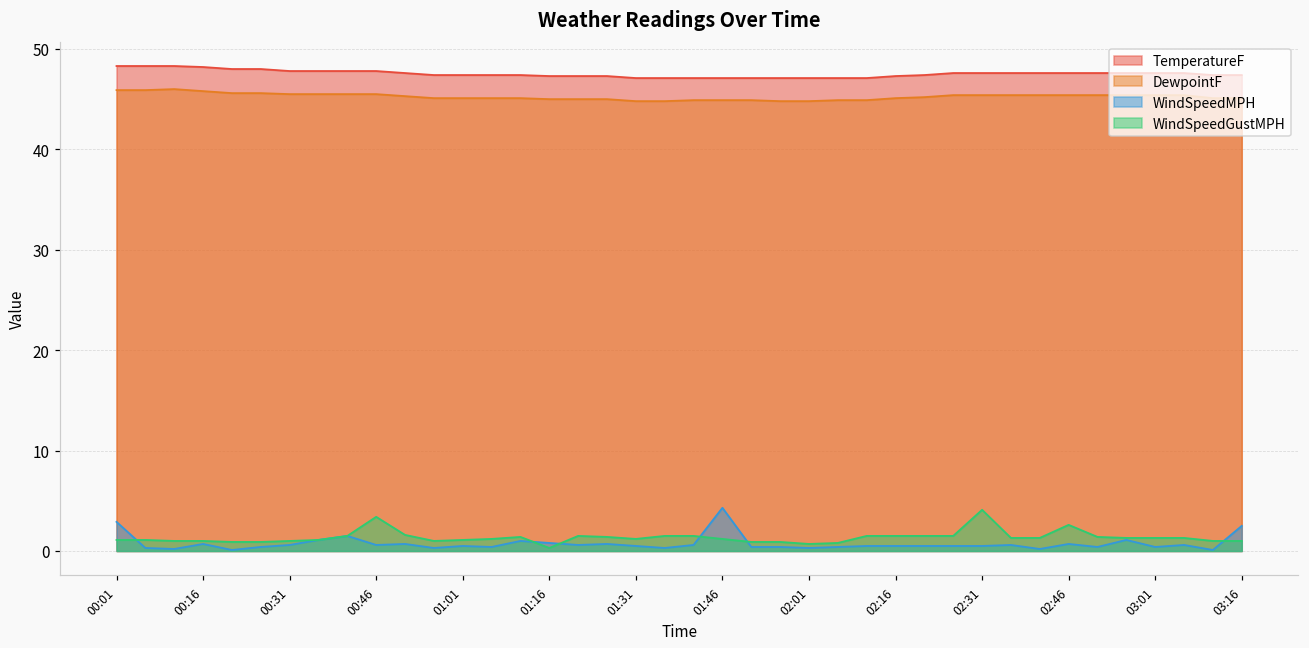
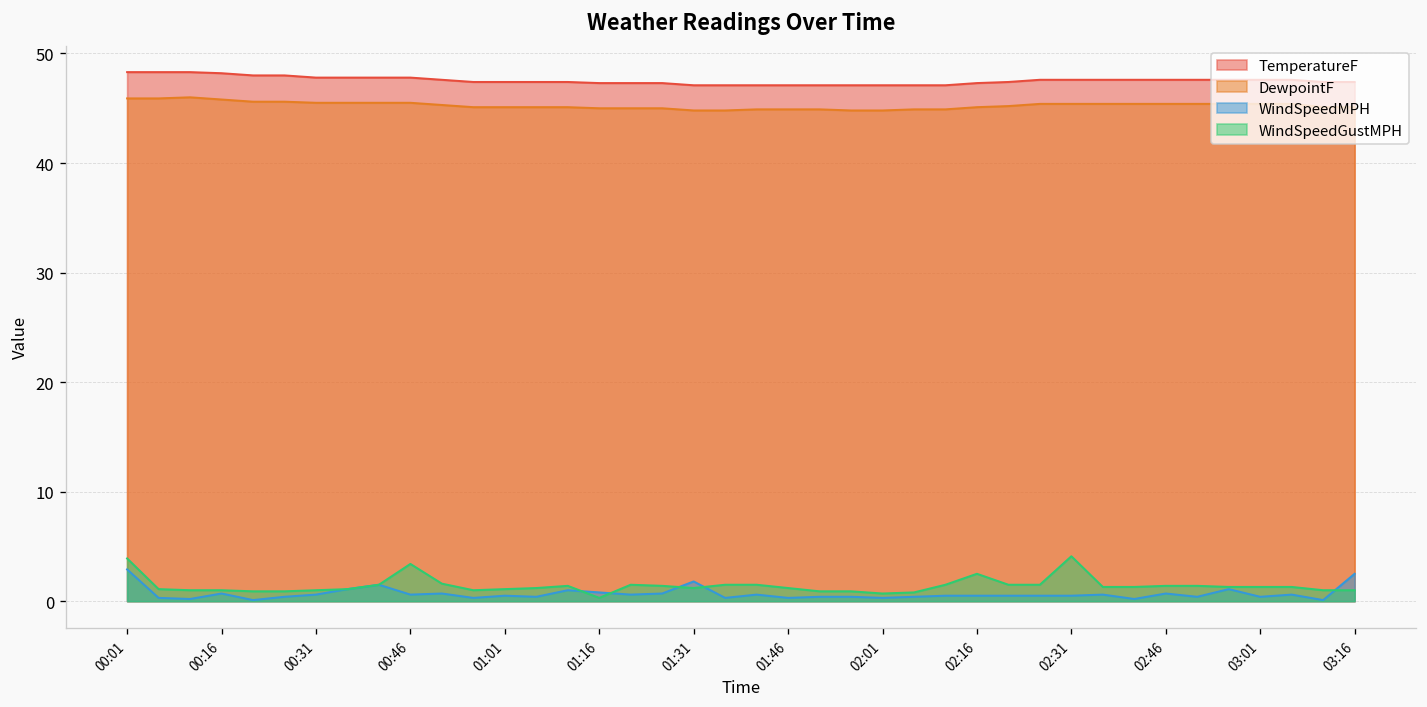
WindSpeedGustMPH, 00:01: 1 -> 4
WindSpeedMPH, 01:31: 1 -> 2
WindSpeedMPH, 01:46: 4 -> 0
WindSpeedGustMPH, 02:16: 2 -> 3
WindSpeedGustMPH, 02:46: 3 -> 1
